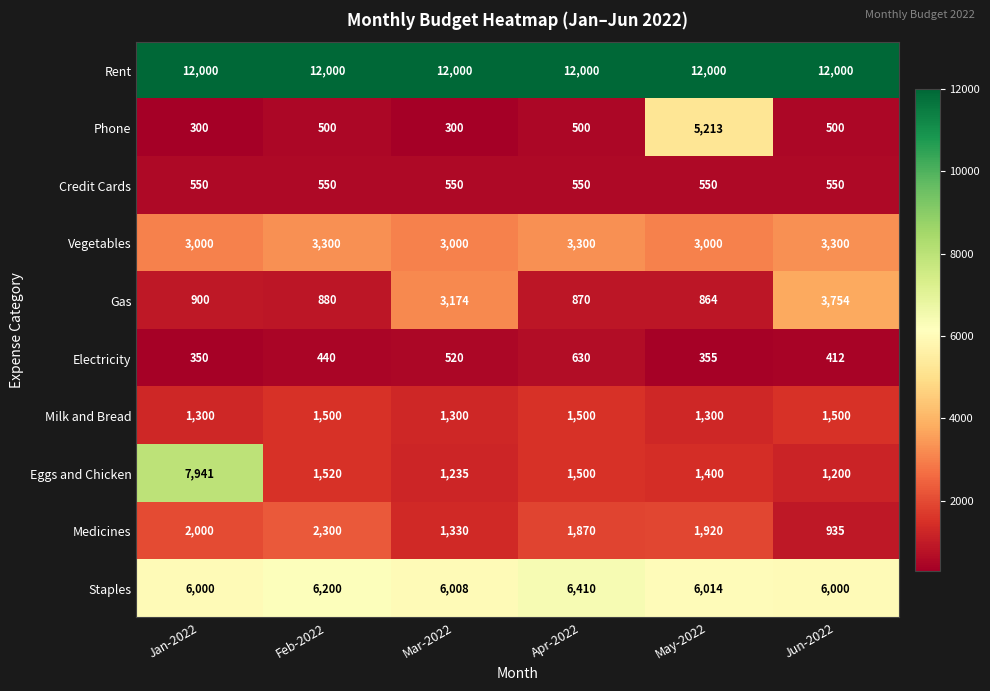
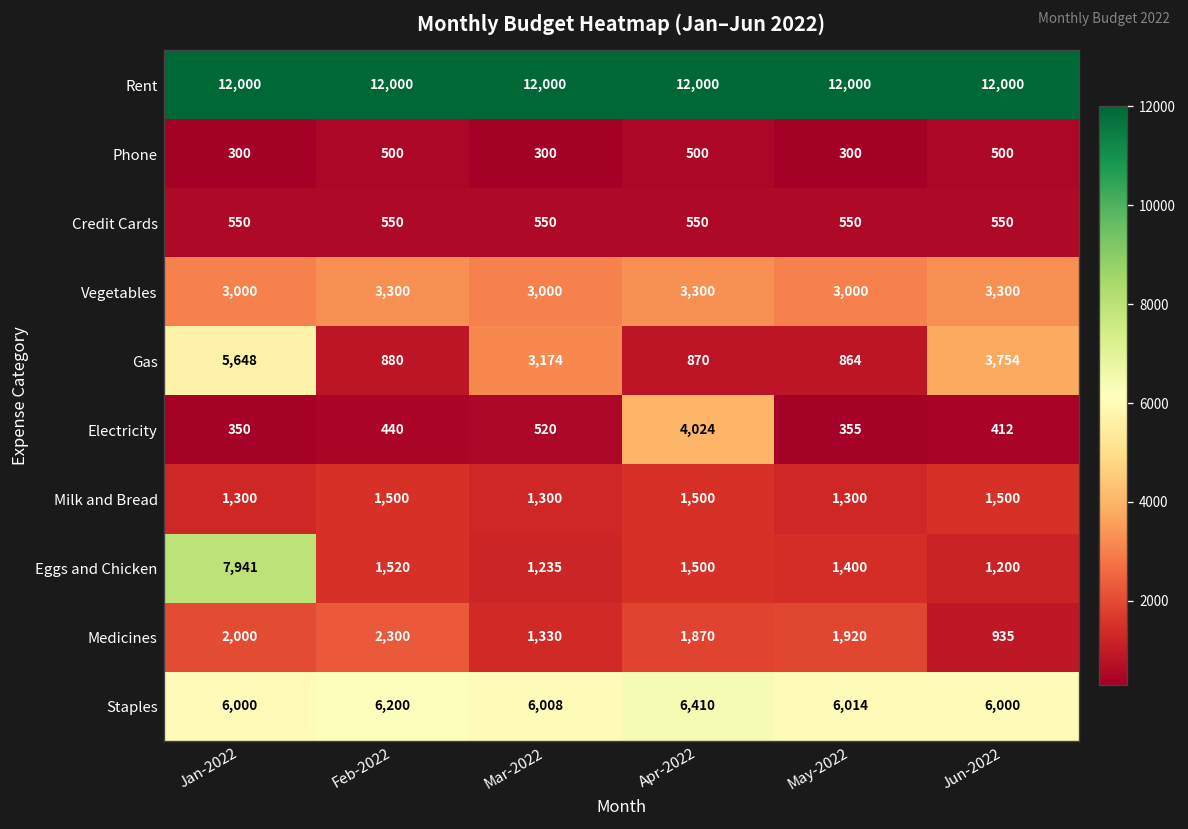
Phone, May-2022: 5,213 -> 300
Gas, Jan-2022: 900 -> 5,648
Electricity, Apr-2022: 630 -> 4,024
